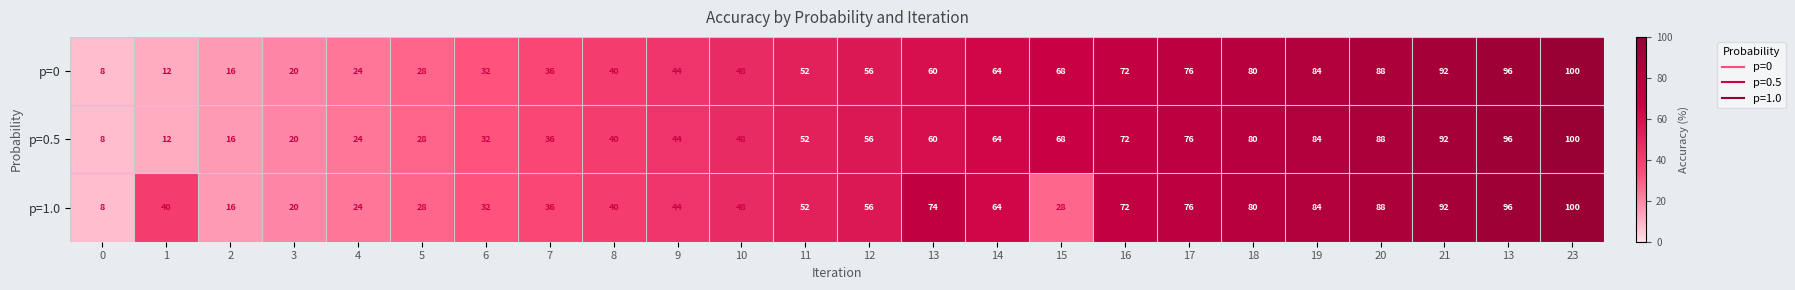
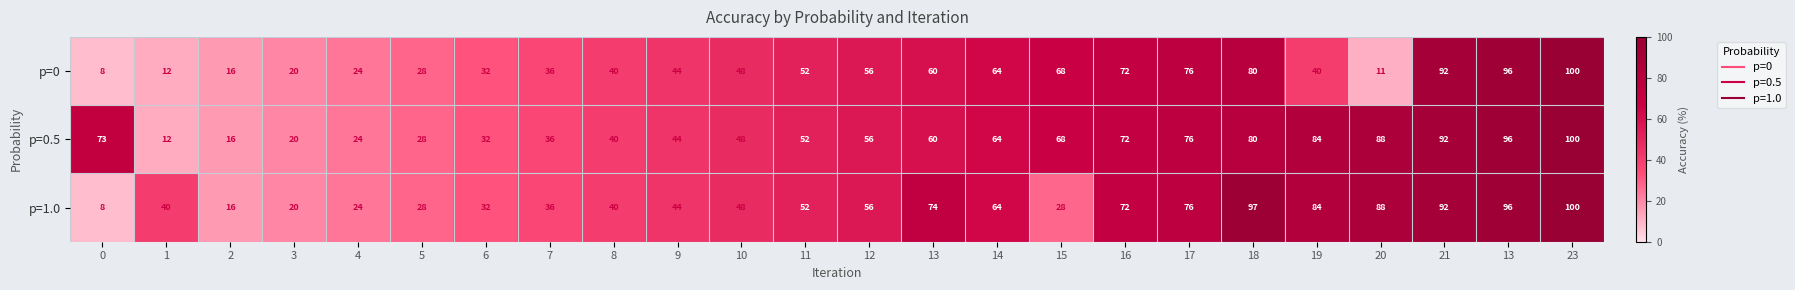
p=0, 19: 84 -> 40
p=0, 20: 88 -> 11
p=0.5, 0: 8 -> 73
p=1.0, 18: 80 -> 97
